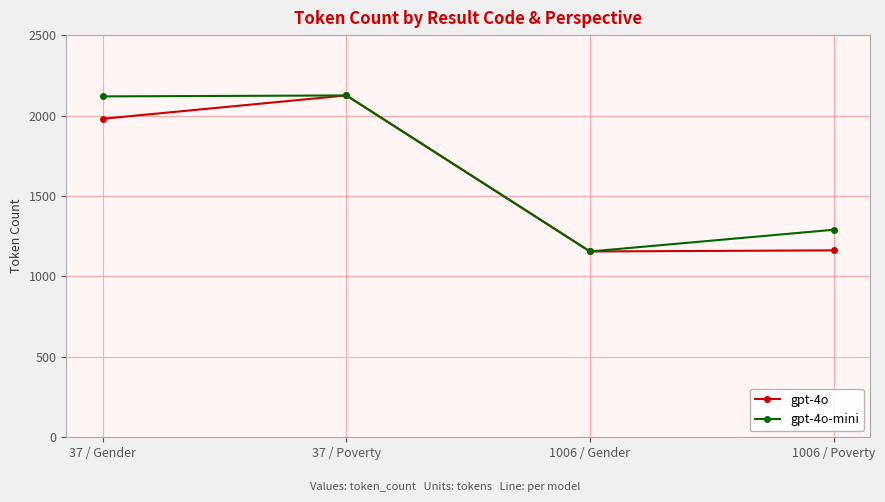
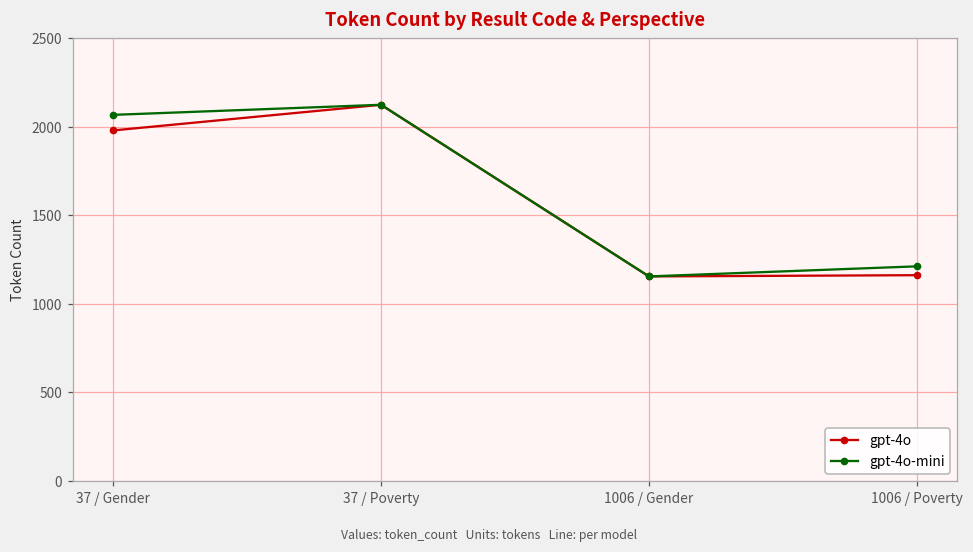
gpt-4o-mini, 37 / Gender: 2120 -> 2070
gpt-4o-mini, 1006 / Poverty: 1290 -> 1210
